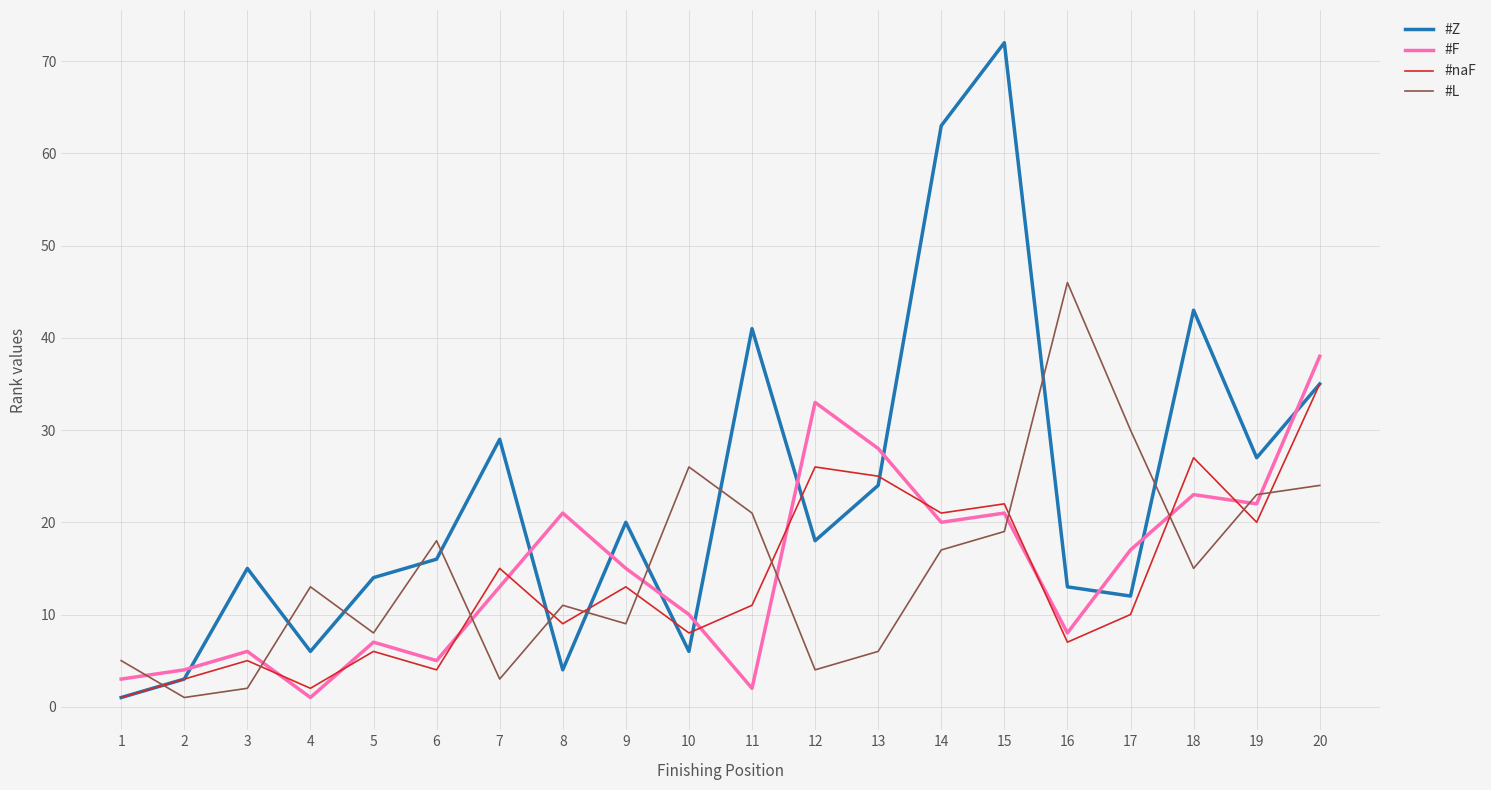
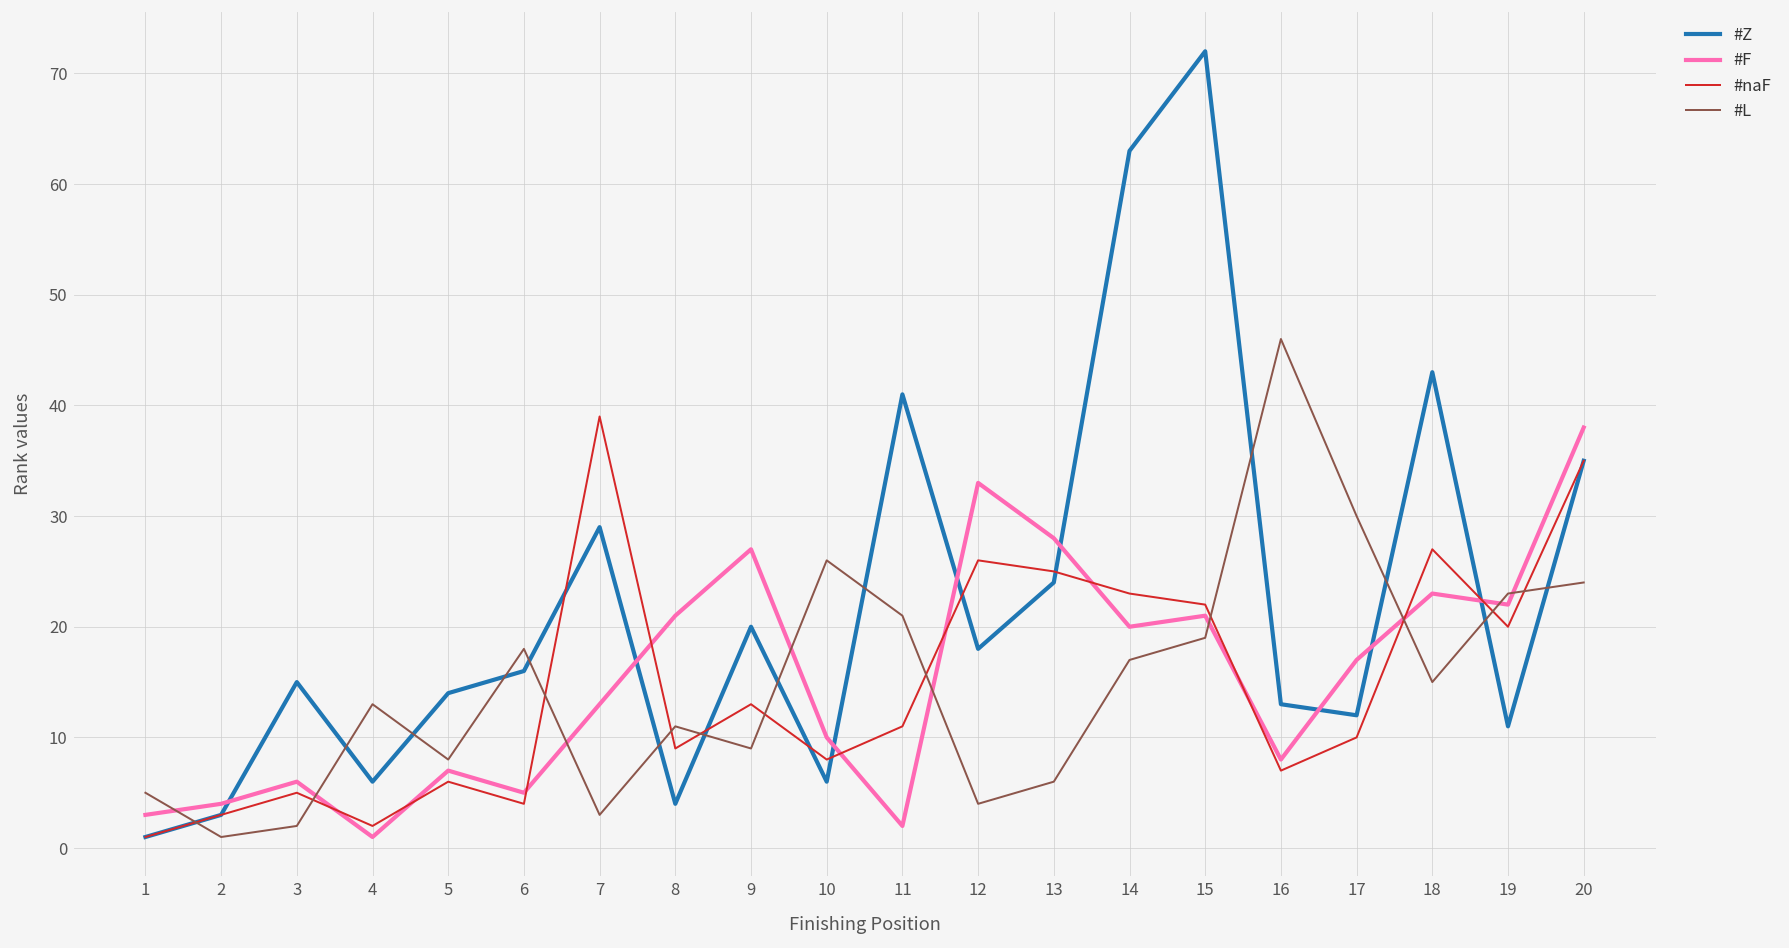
#naF, 7: 15 -> 39
#F, 9: 15 -> 27
#naF, 14: 21 -> 23
#Z, 19: 27 -> 11
